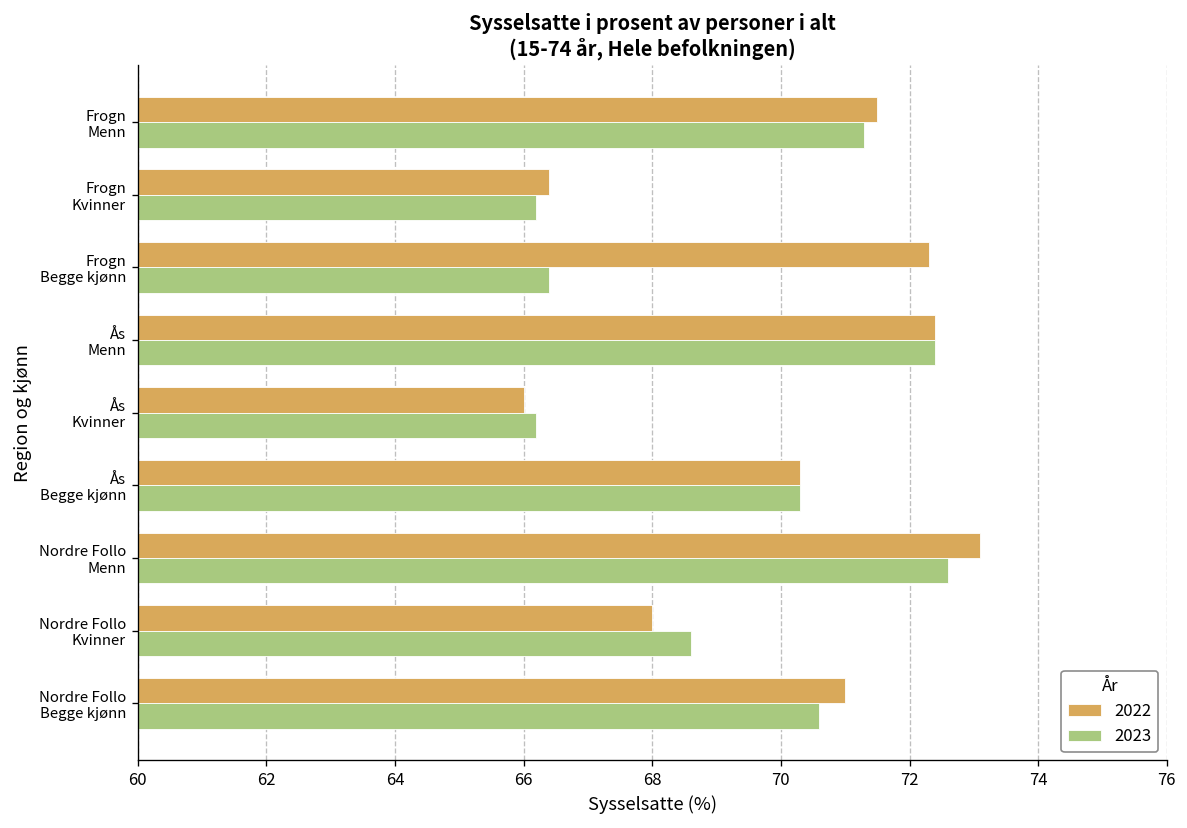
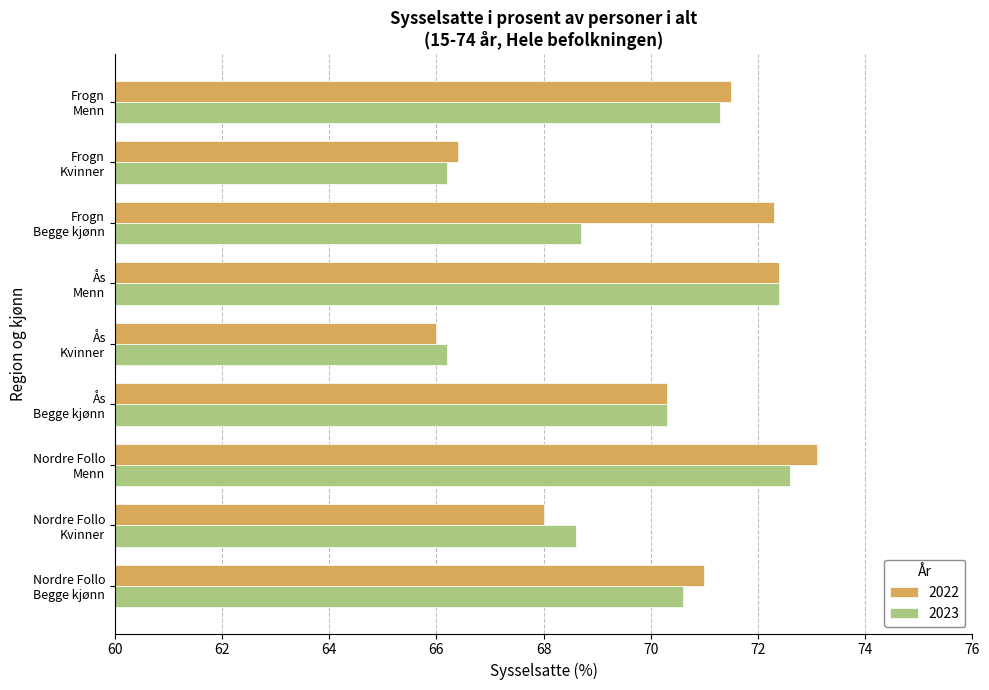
2023, Frogn Begge kjønn: 66.4 -> 68.7
